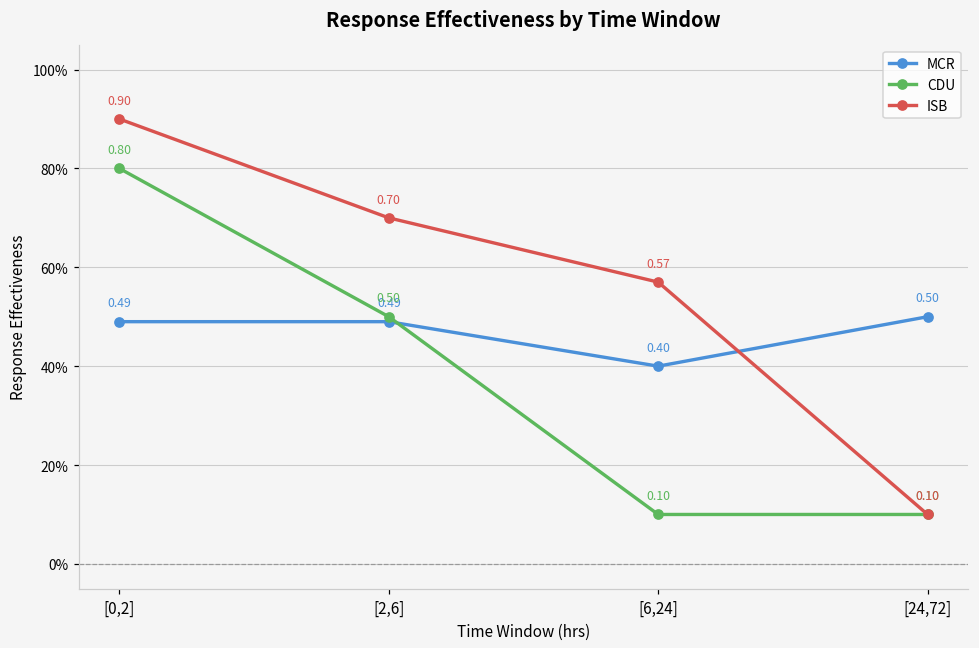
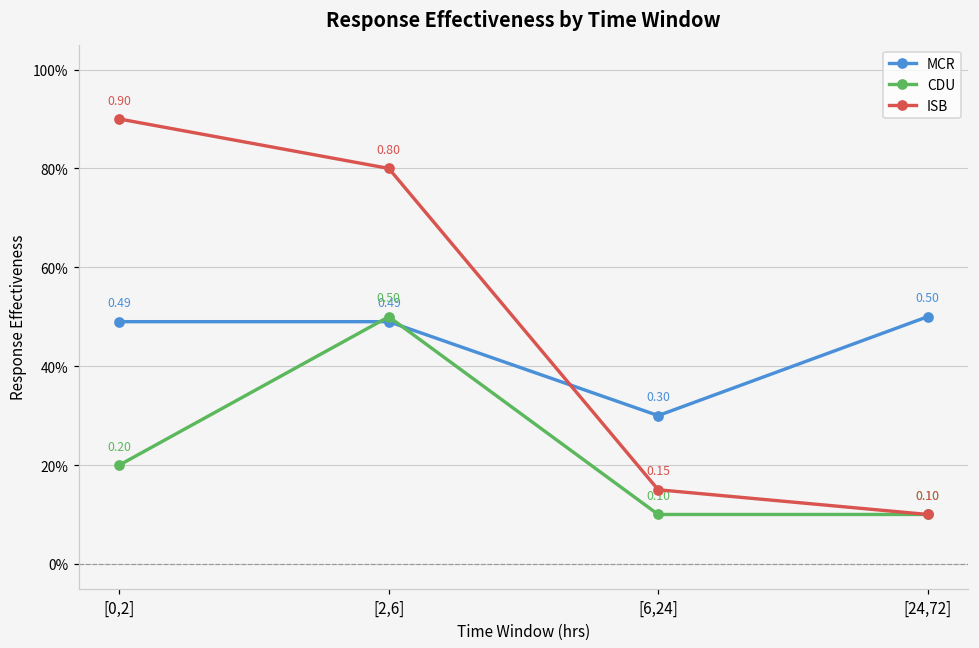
CDU, [0,2]: 0.80 -> 0.20
ISB, [2,6]: 0.70 -> 0.80
MCR, [6,24]: 0.40 -> 0.30
ISB, [6,24]: 0.57 -> 0.15
